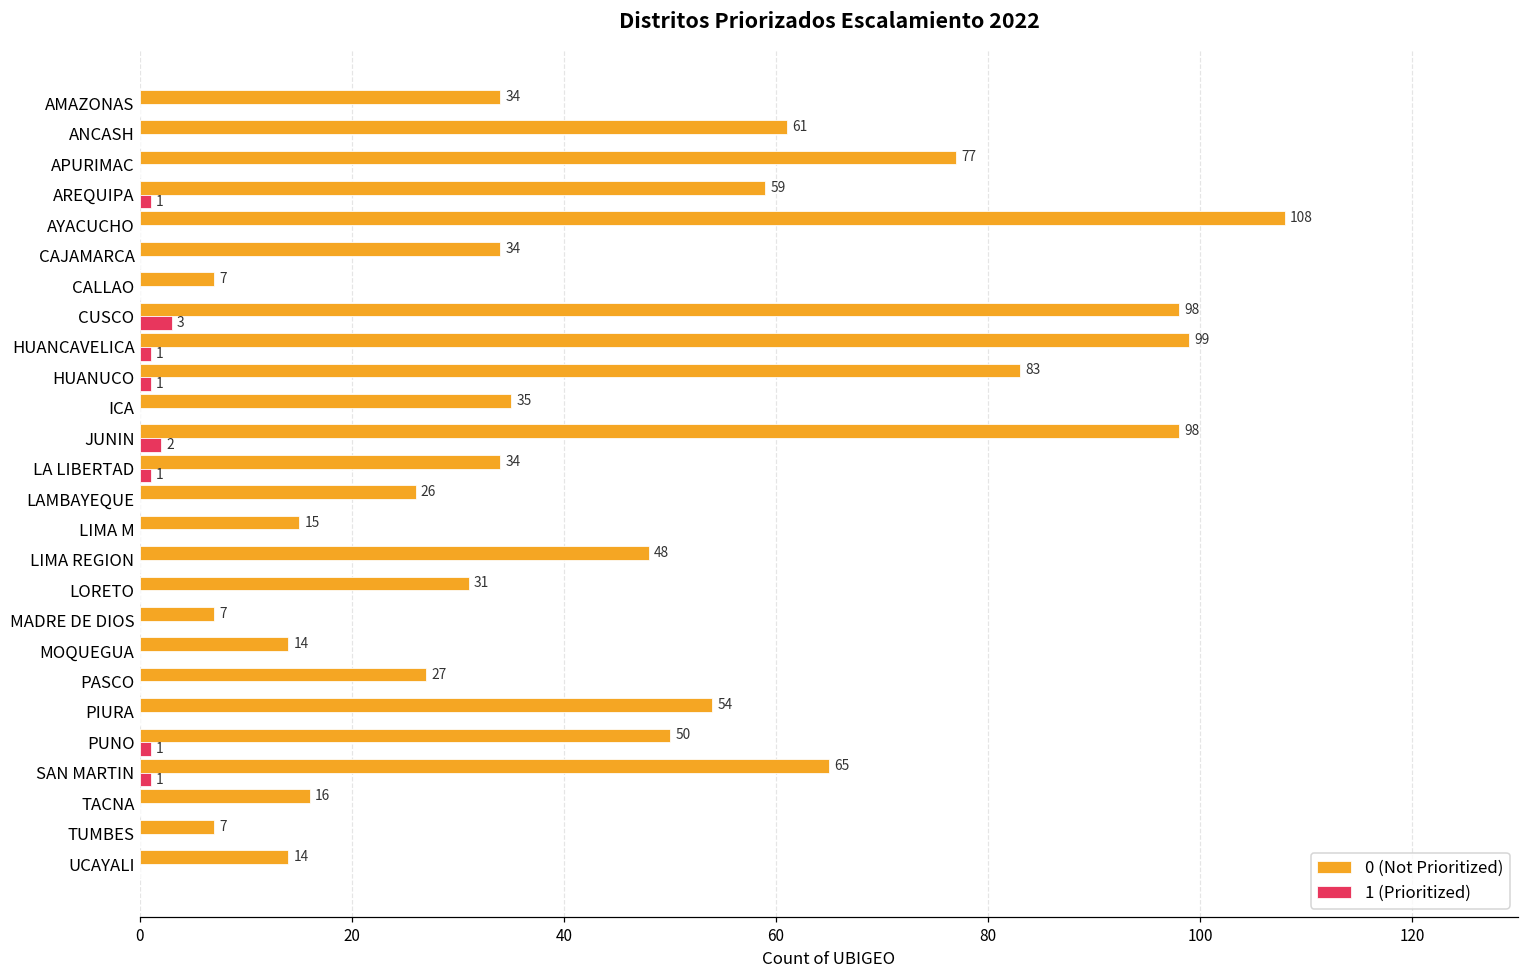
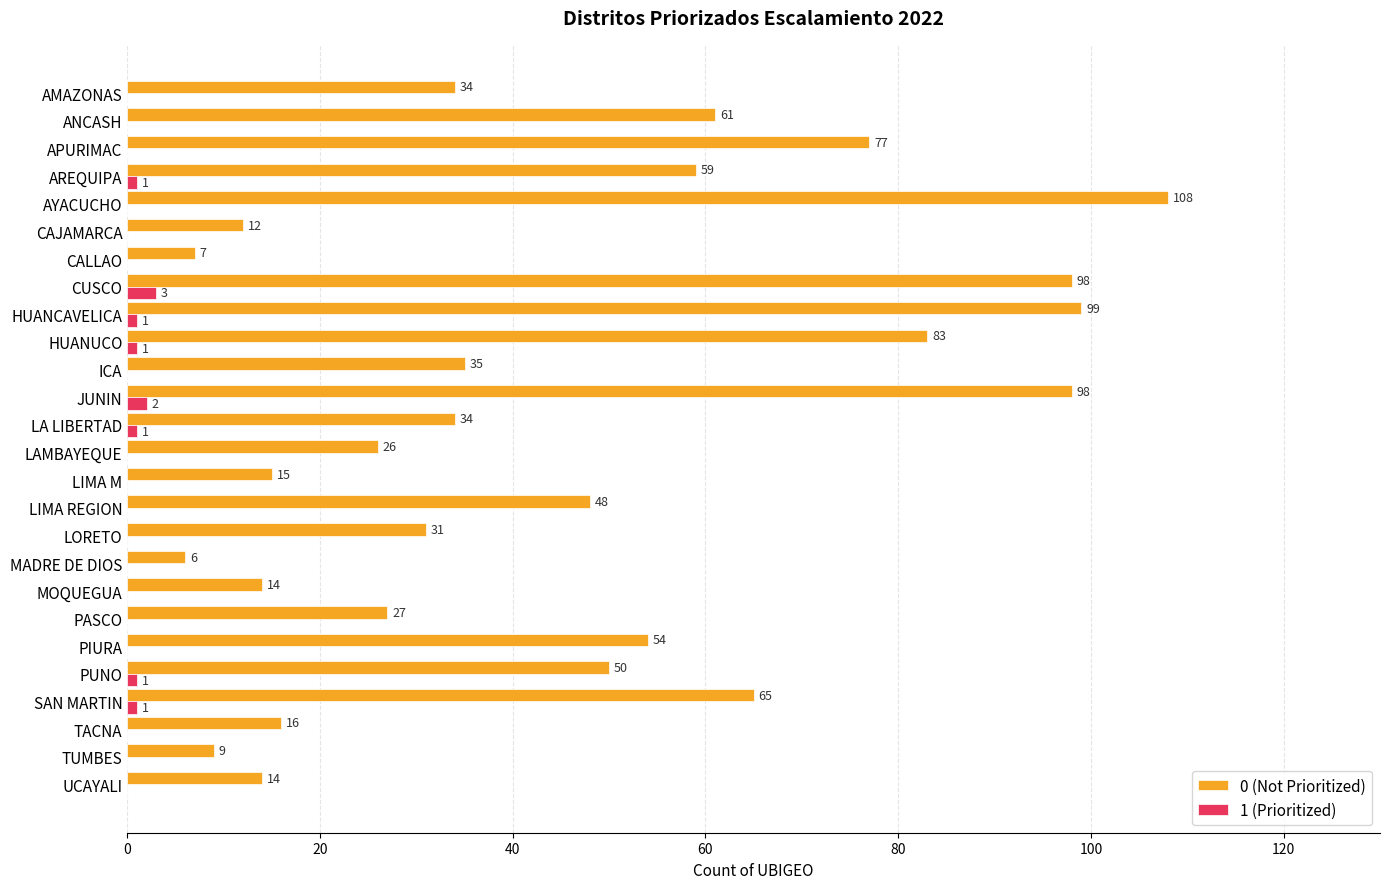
0 (Not Prioritized), CAJAMARCA: 34 -> 12
0 (Not Prioritized), MADRE DE DIOS: 7 -> 6
0 (Not Prioritized), TUMBES: 7 -> 9
